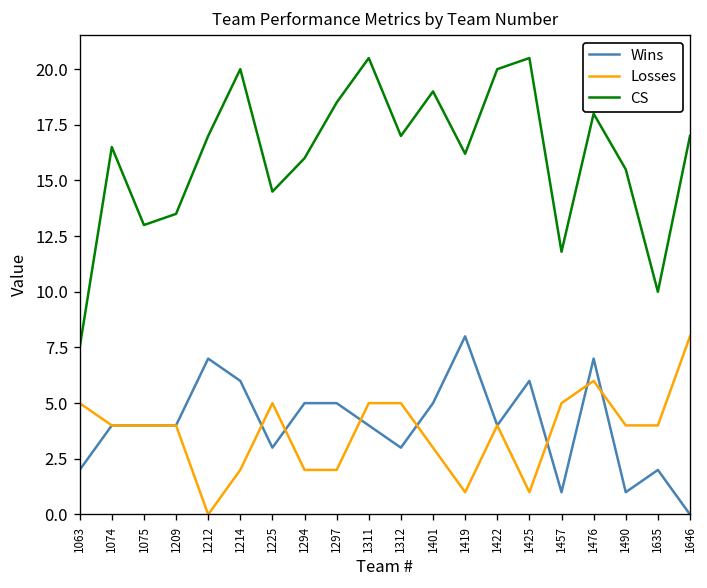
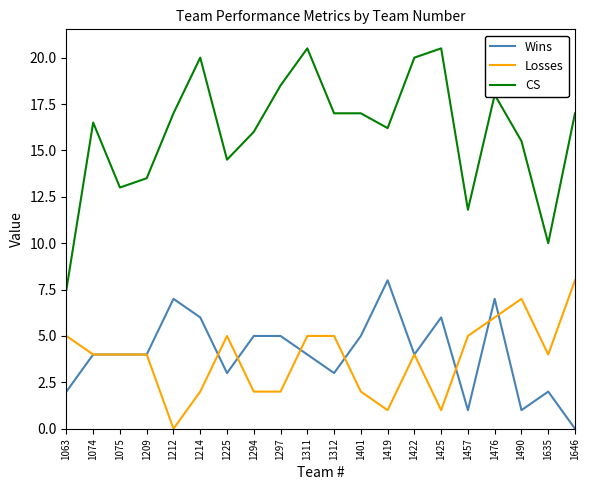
Losses, 1401: 3 -> 2
CS, 1401: 19 -> 17
Losses, 1490: 4 -> 7
